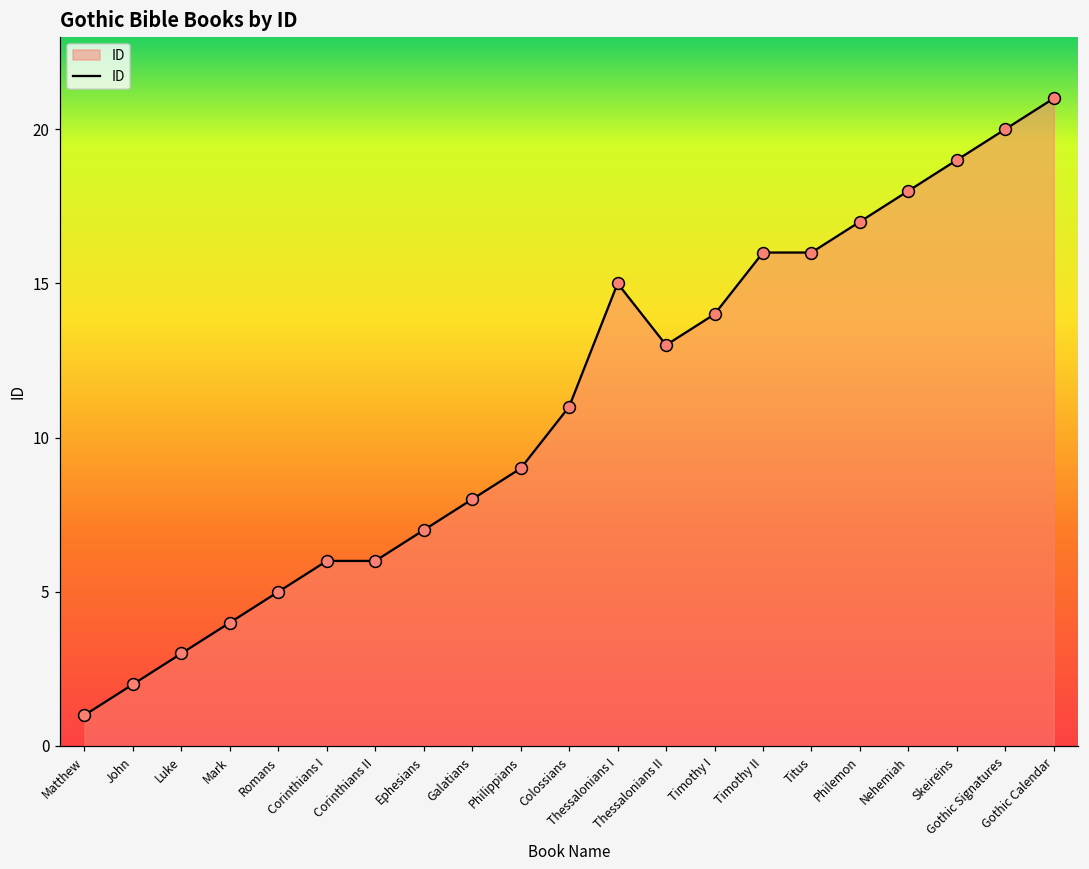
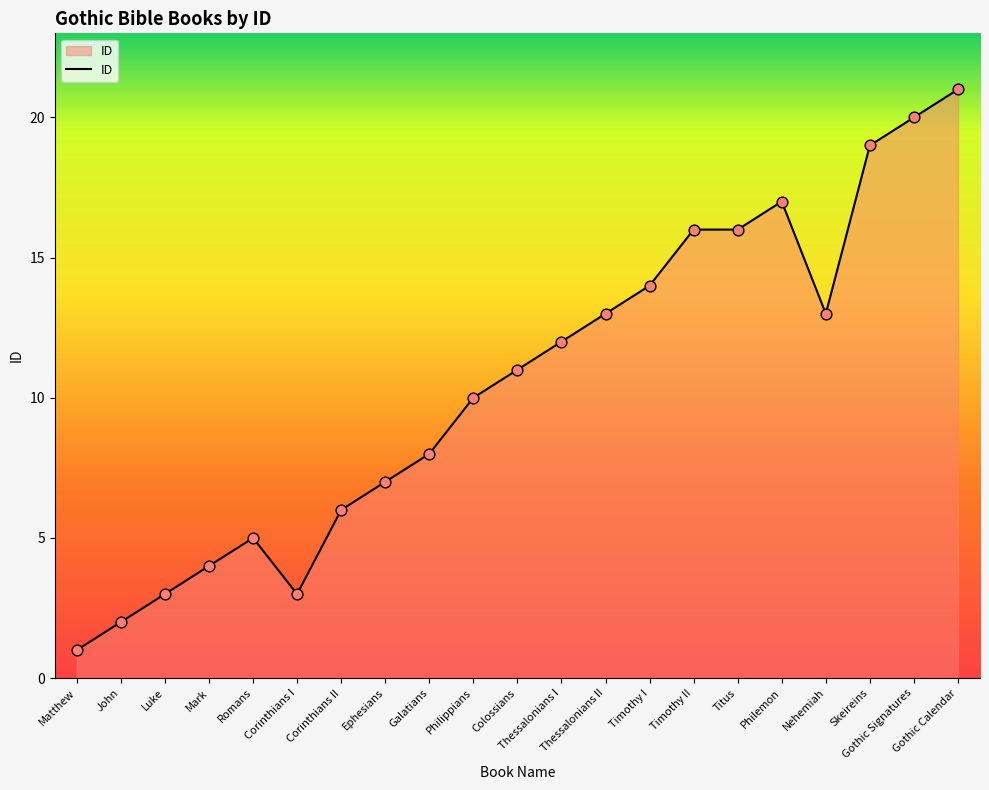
Corinthians I: 6 -> 3
Philippians: 9 -> 10
Thessalonians I: 15 -> 12
Nehemiah: 18 -> 13
